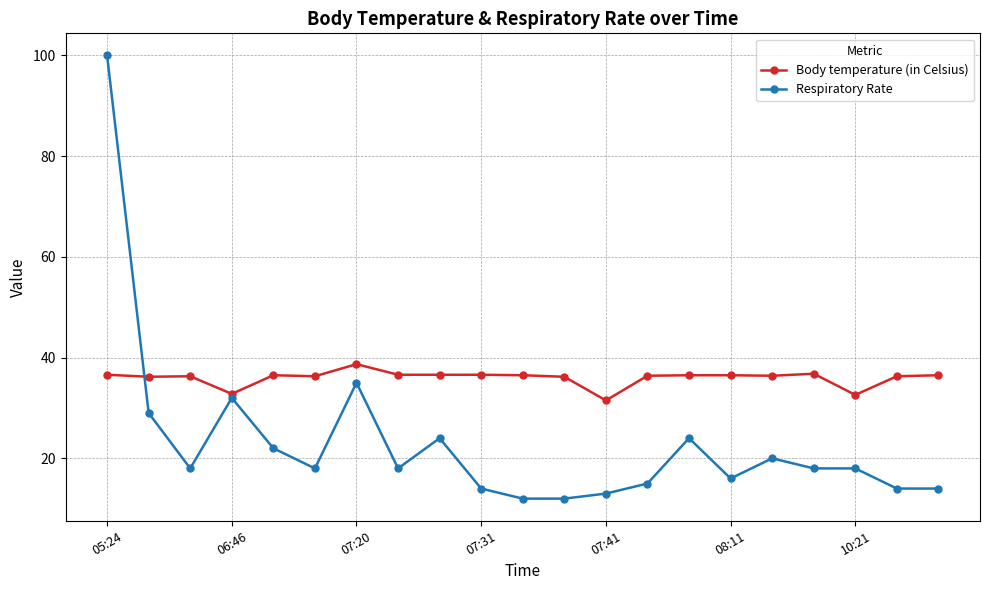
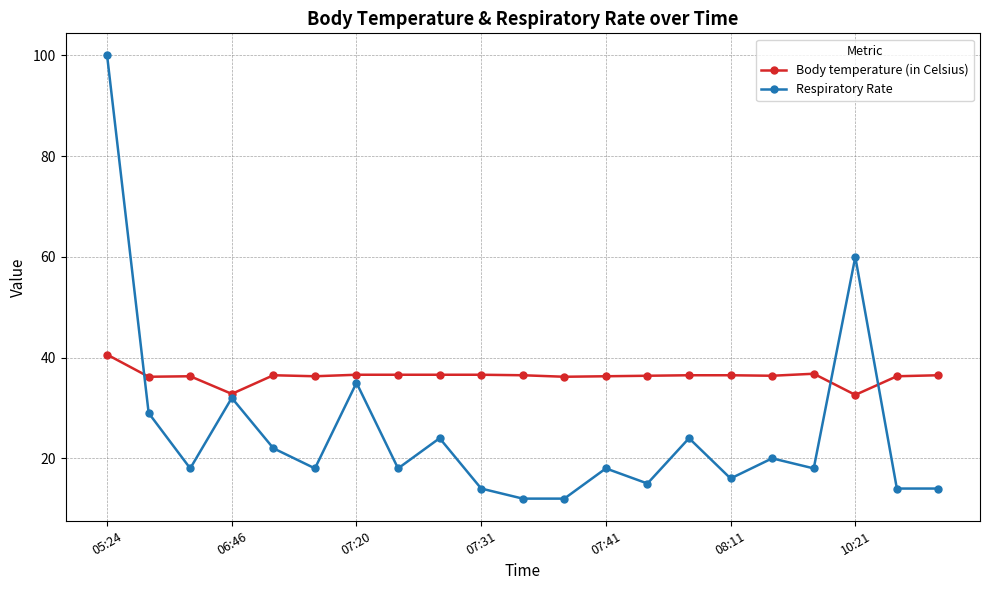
Body temperature (in Celsius), 05:24: 37 -> 41
Body temperature (in Celsius), 07:20: 39 -> 37
Body temperature (in Celsius), 07:41: 32 -> 36
Respiratory Rate, 07:41: 13 -> 18
Respiratory Rate, 10:21: 18 -> 60
